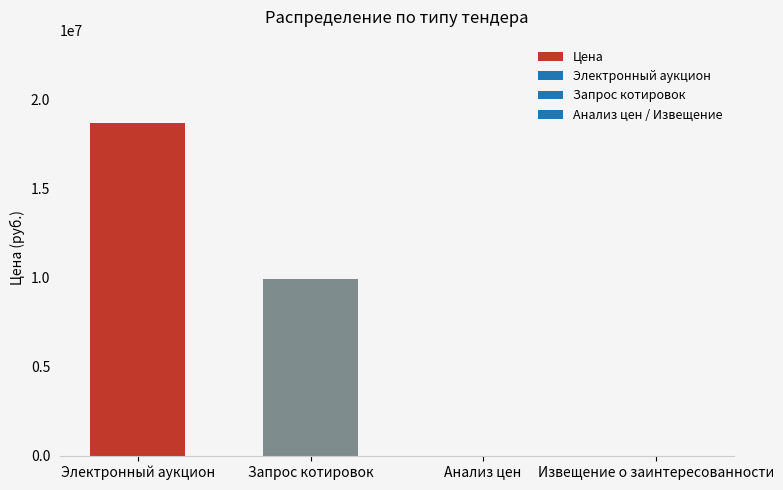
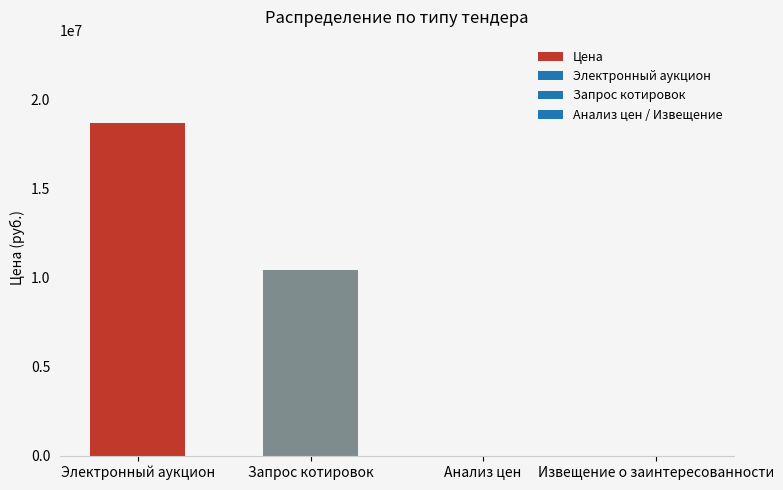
Запрос котировок: 9900000 -> 10400000
